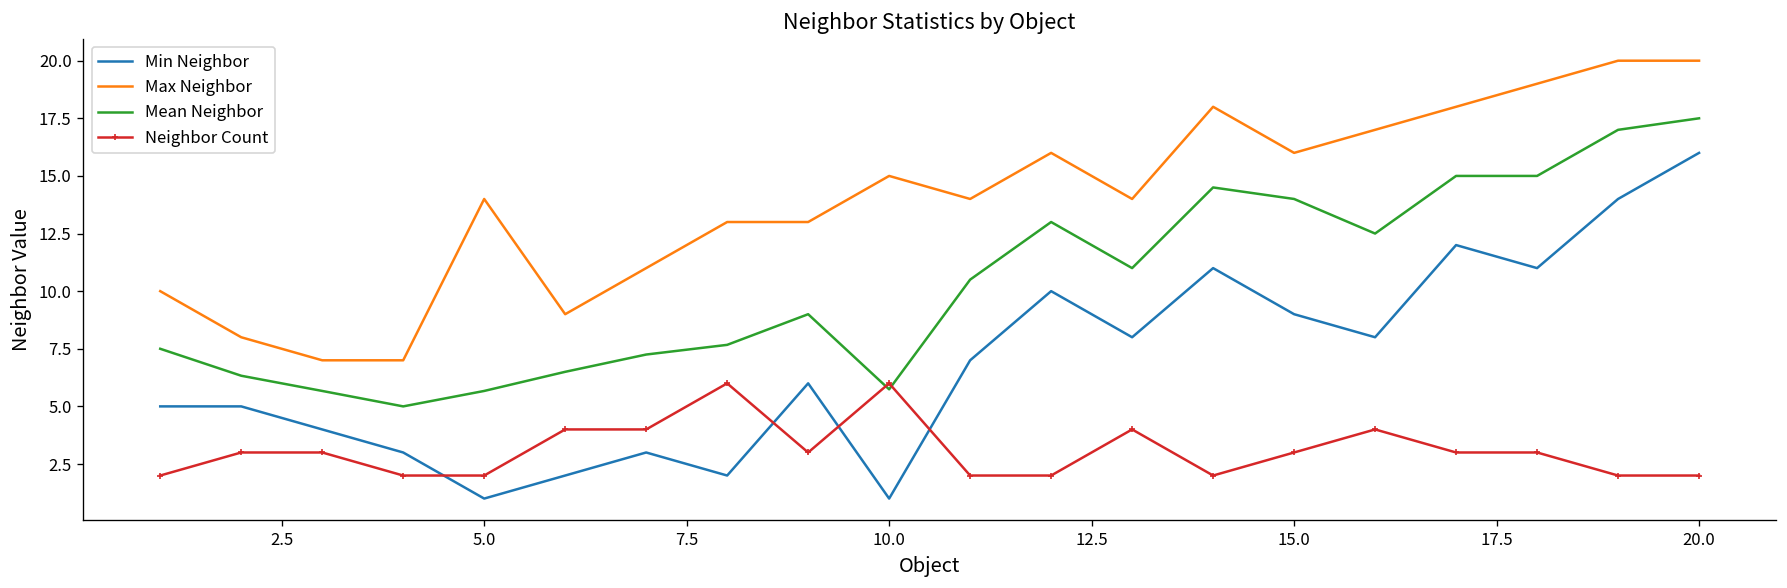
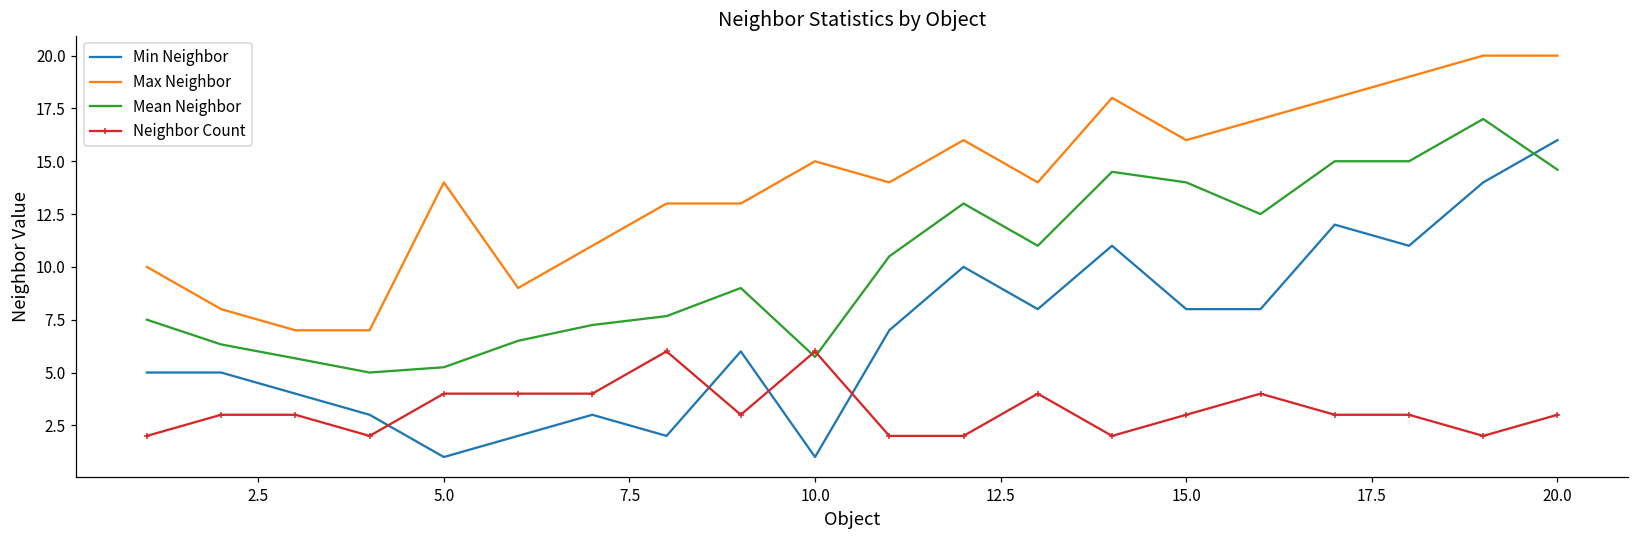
Mean Neighbor, 5.0: 5.7 -> 5.3
Neighbor Count, 5.0: 2 -> 4
Min Neighbor, 15.0: 9 -> 8
Mean Neighbor, 20.0: 17.5 -> 14.6
Neighbor Count, 20.0: 2 -> 3
